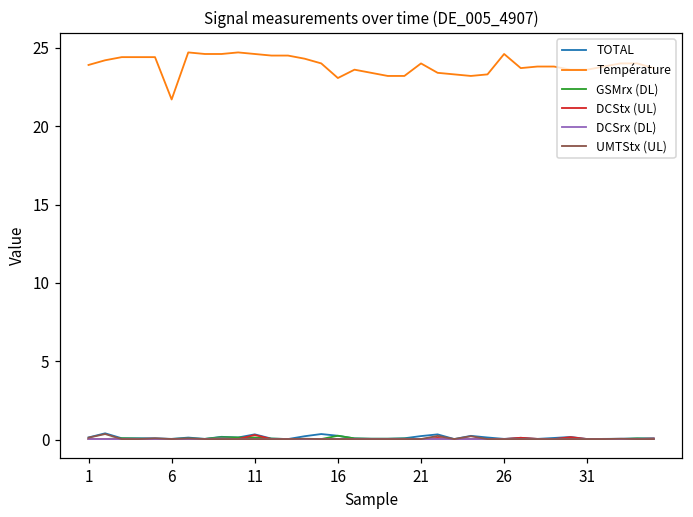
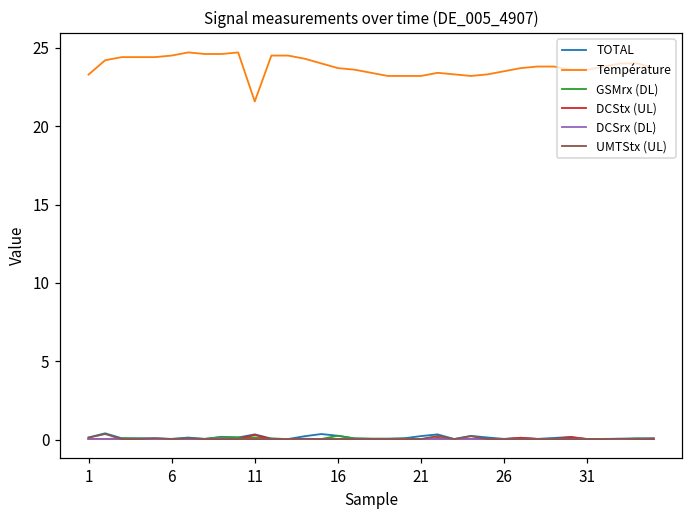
Température, 1: 23.9 -> 23.3
Température, 6: 21.7 -> 24.5
Température, 11: 24.6 -> 21.6
Température, 16: 23.1 -> 23.7
Température, 21: 24.0 -> 23.2
Température, 26: 24.6 -> 23.5
